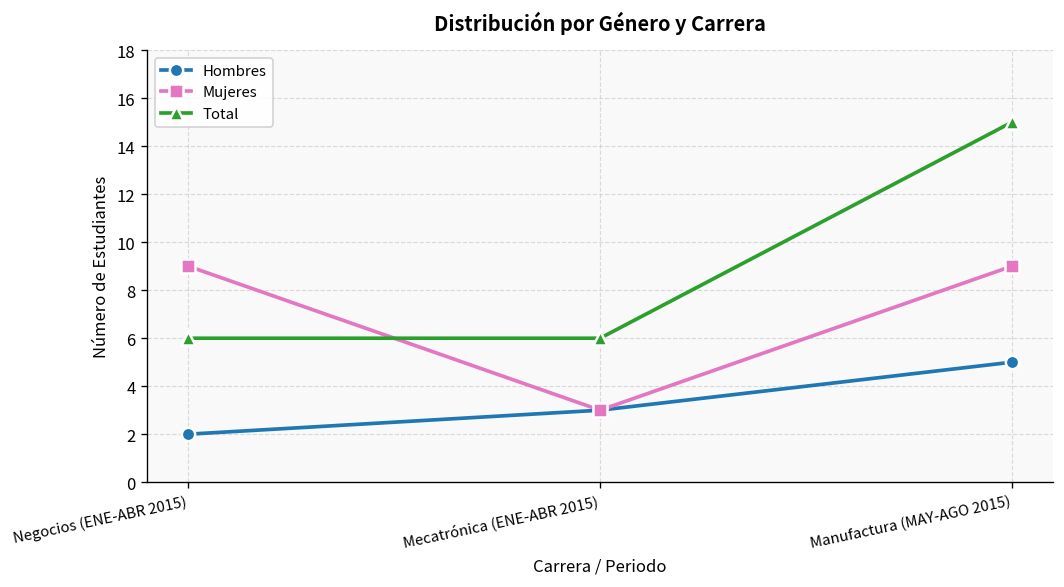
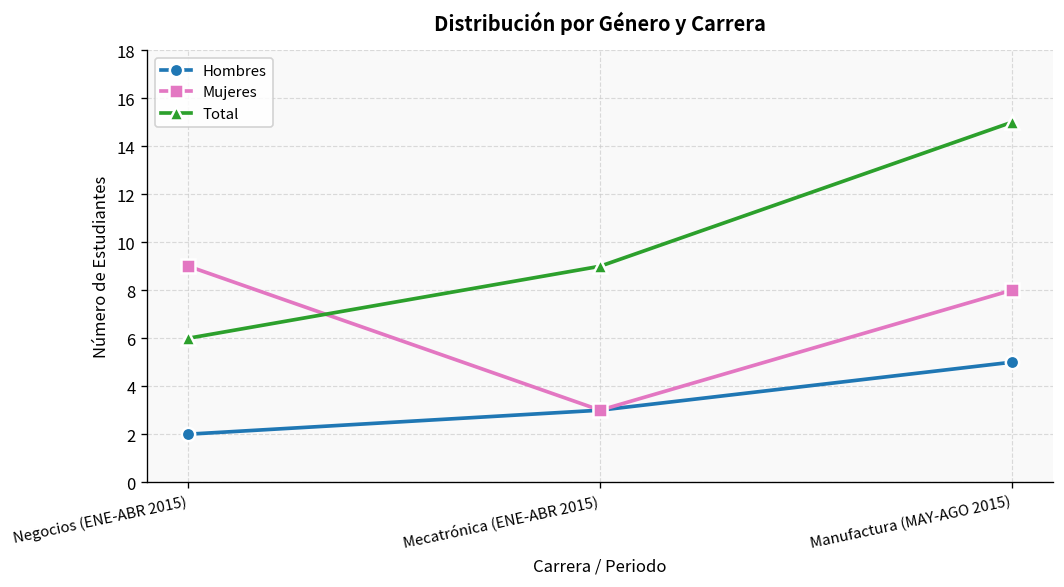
Total, Mecatrónica (ENE-ABR 2015): 6 -> 9
Mujeres, Manufactura (MAY-AGO 2015): 9 -> 8
